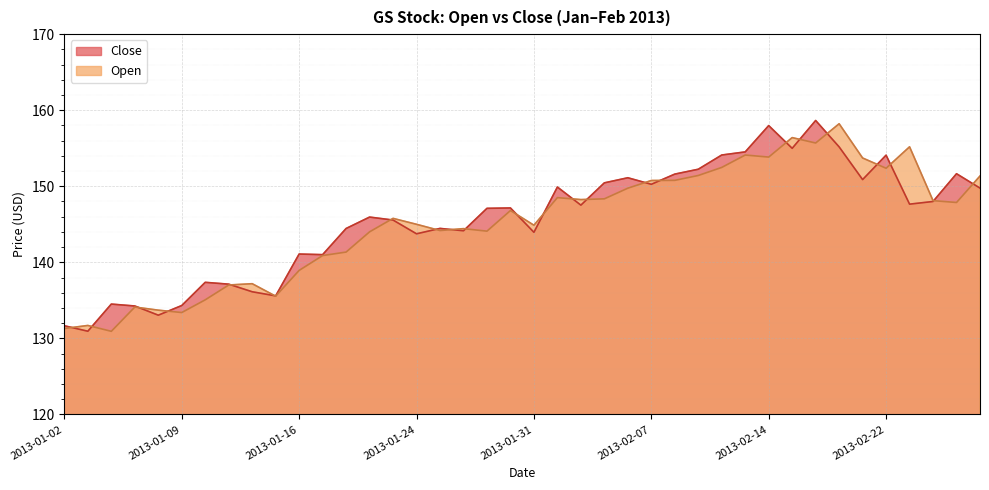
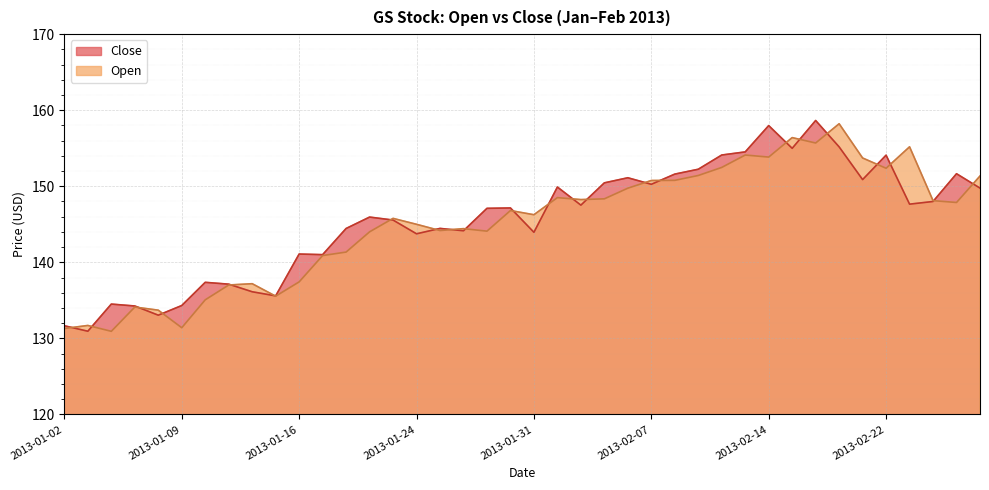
Open, 2013-01-09: 133 -> 131
Open, 2013-01-16: 139 -> 137
Open, 2013-01-31: 145 -> 146
